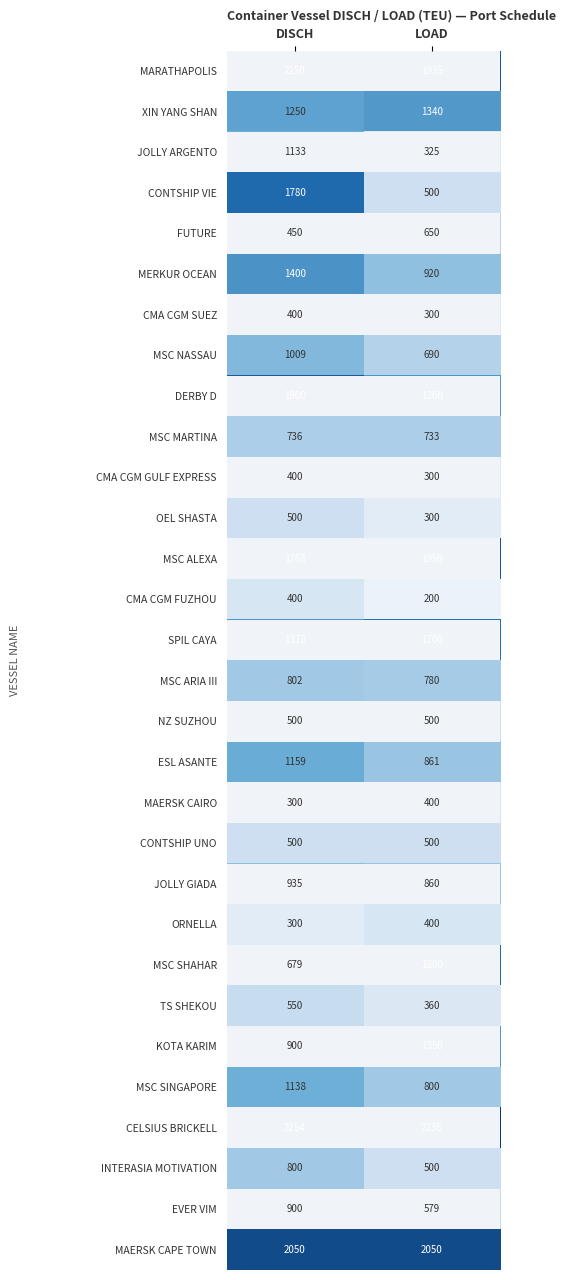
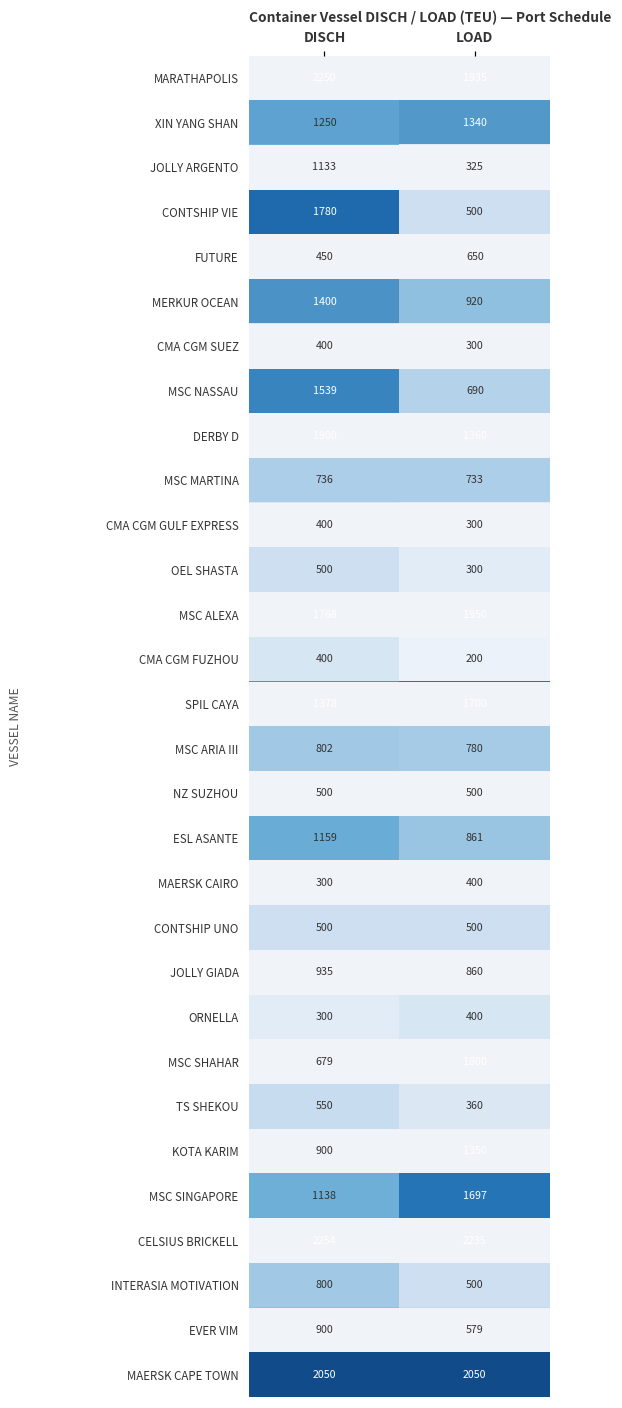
MSC NASSAU, DISCH: 1009 -> 1539
MSC SINGAPORE, LOAD: 800 -> 1697
